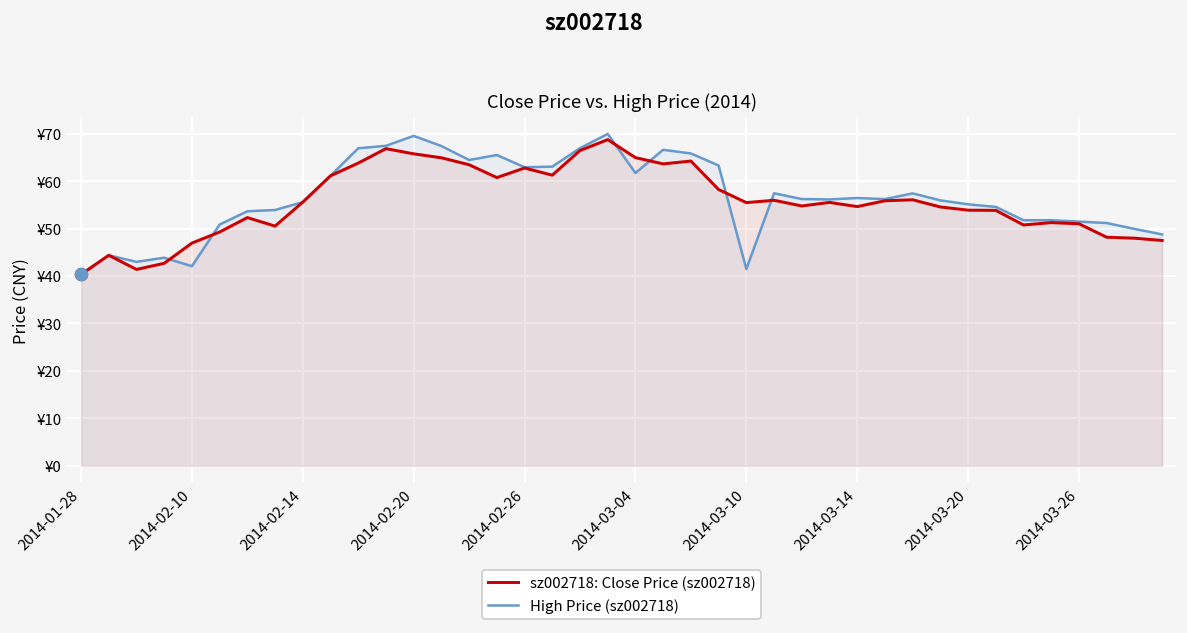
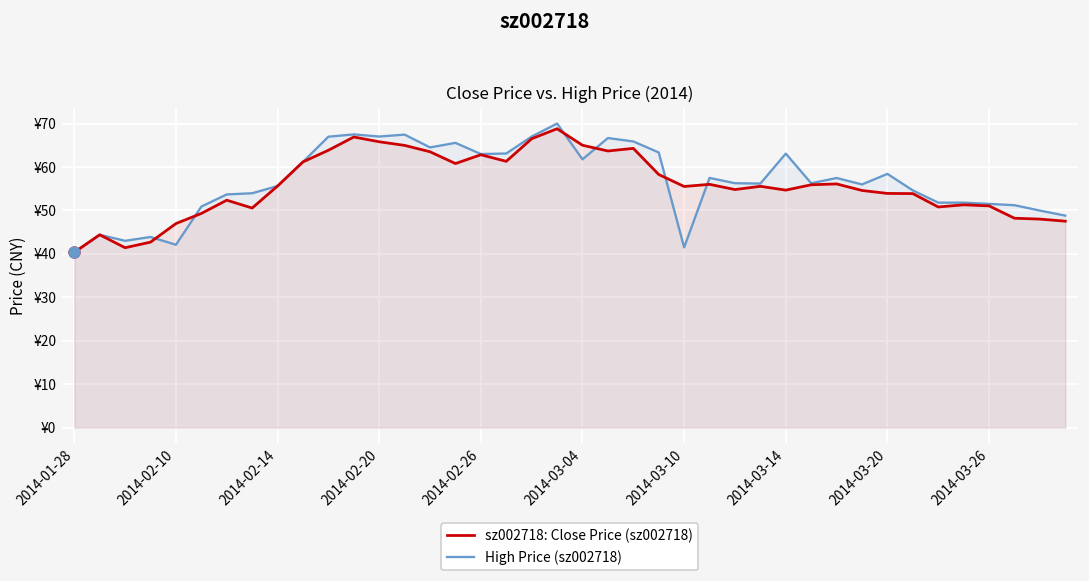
High Price (sz002718), 2014-02-20: ¥70 -> ¥67
High Price (sz002718), 2014-03-14: ¥56 -> ¥63
High Price (sz002718), 2014-03-20: ¥55 -> ¥58
